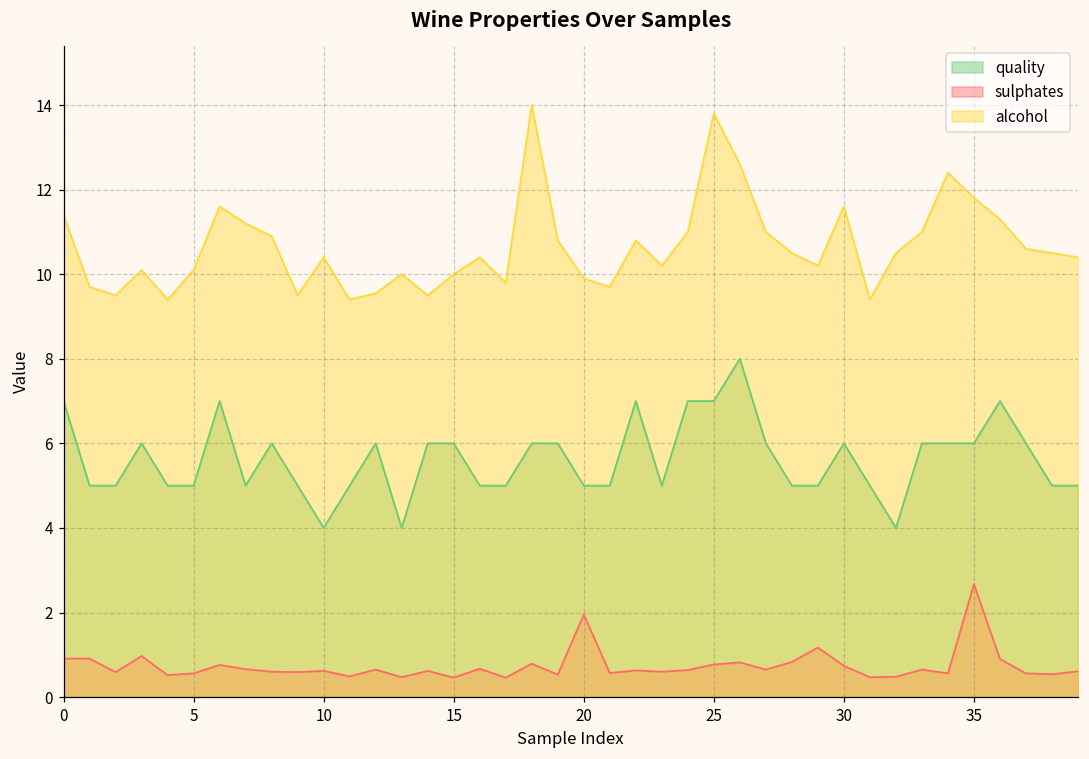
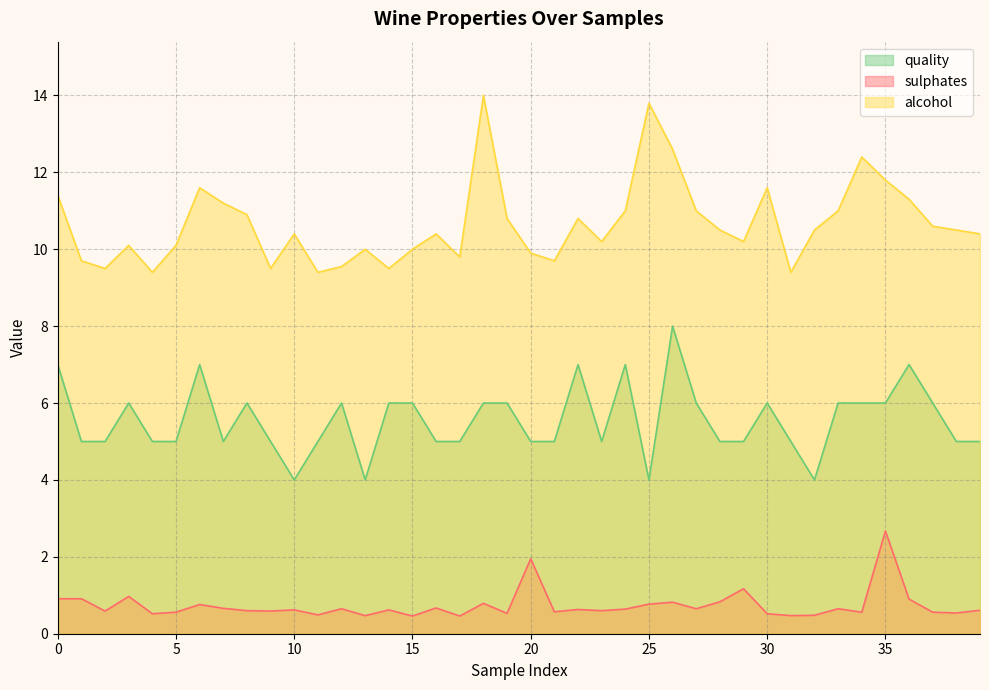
quality, 25: 7 -> 4
sulphates, 30: 0.7 -> 0.5
